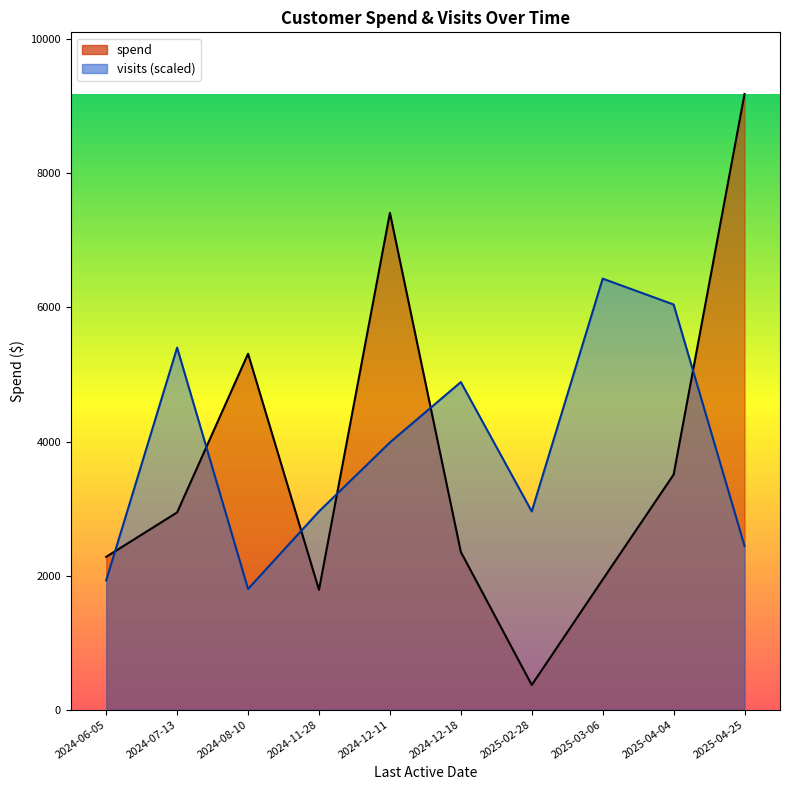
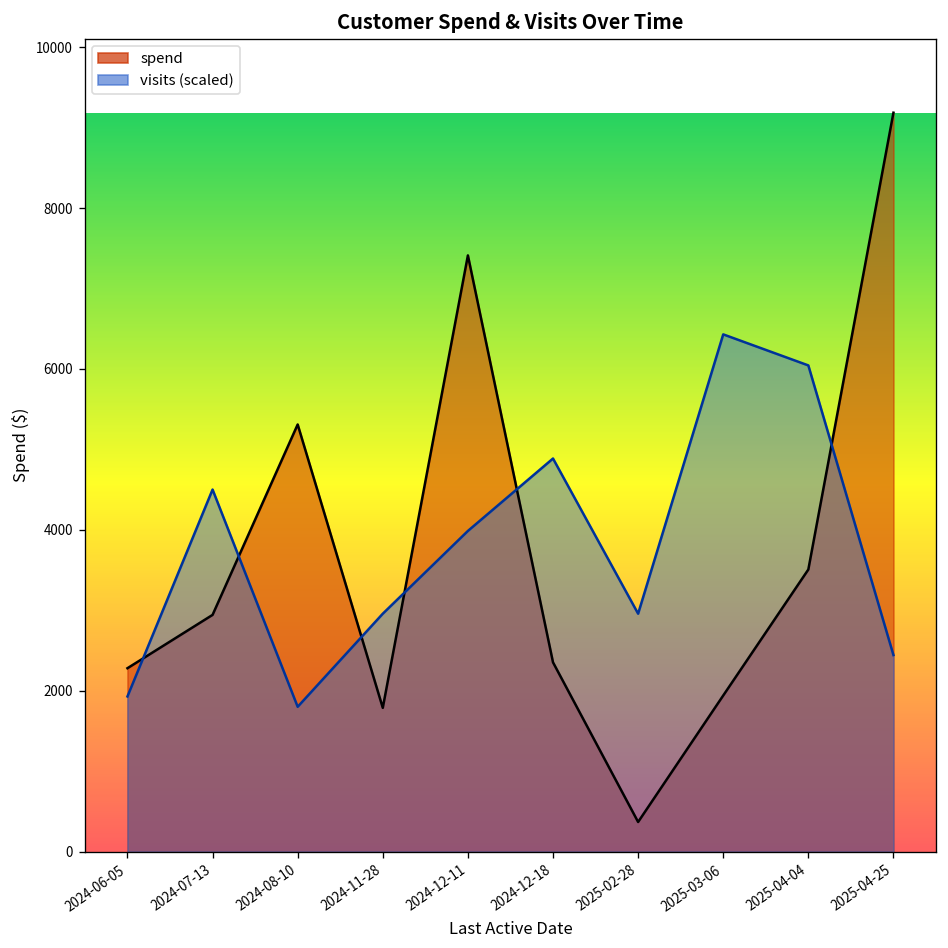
visits (scaled), 2024-07-13: 5400 -> 4500
